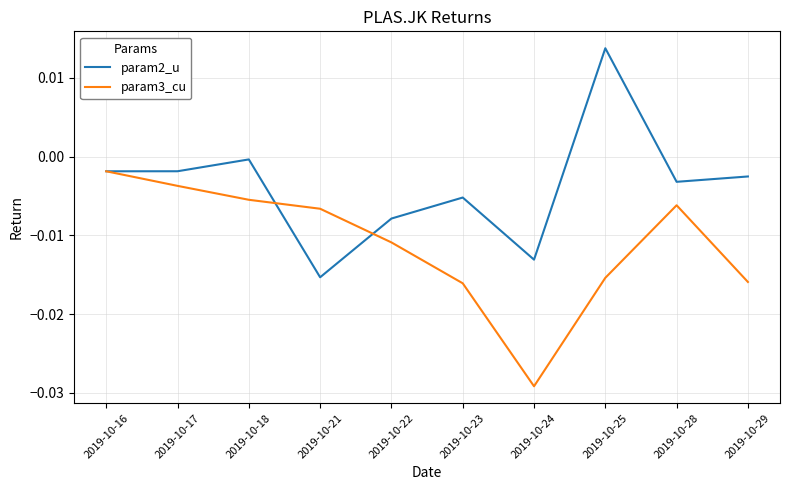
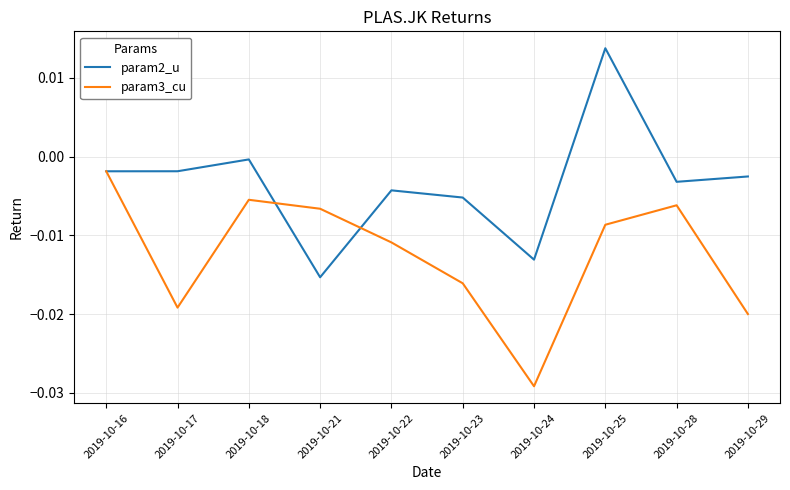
param3_cu, 2019-10-17: -0.004 -> -0.019
param2_u, 2019-10-22: -0.008 -> -0.004
param3_cu, 2019-10-25: -0.015 -> -0.009
param3_cu, 2019-10-29: -0.016 -> -0.020
